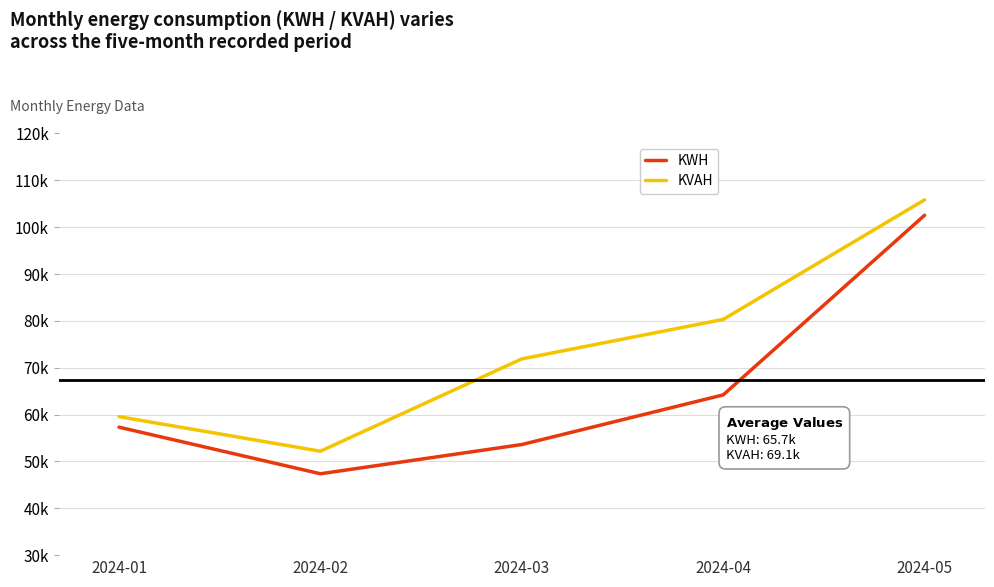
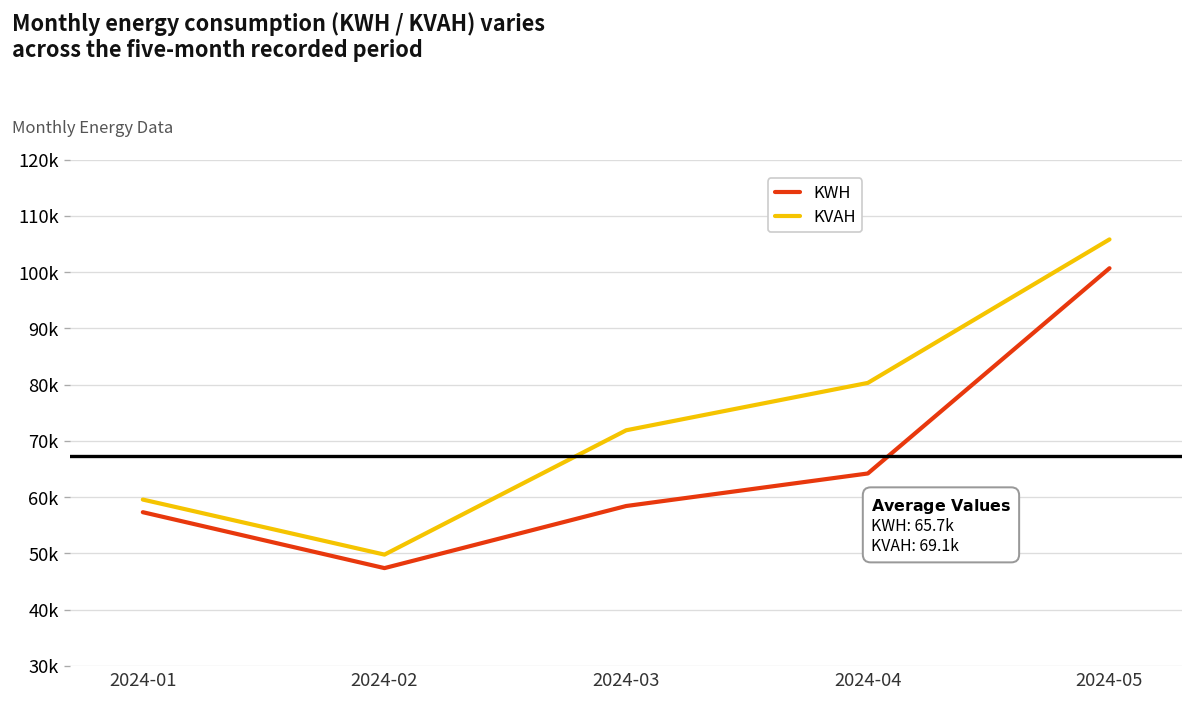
KVAH, 2024-02: 52000 -> 50000
KWH, 2024-03: 54000 -> 58000
KWH, 2024-05: 103000 -> 101000
